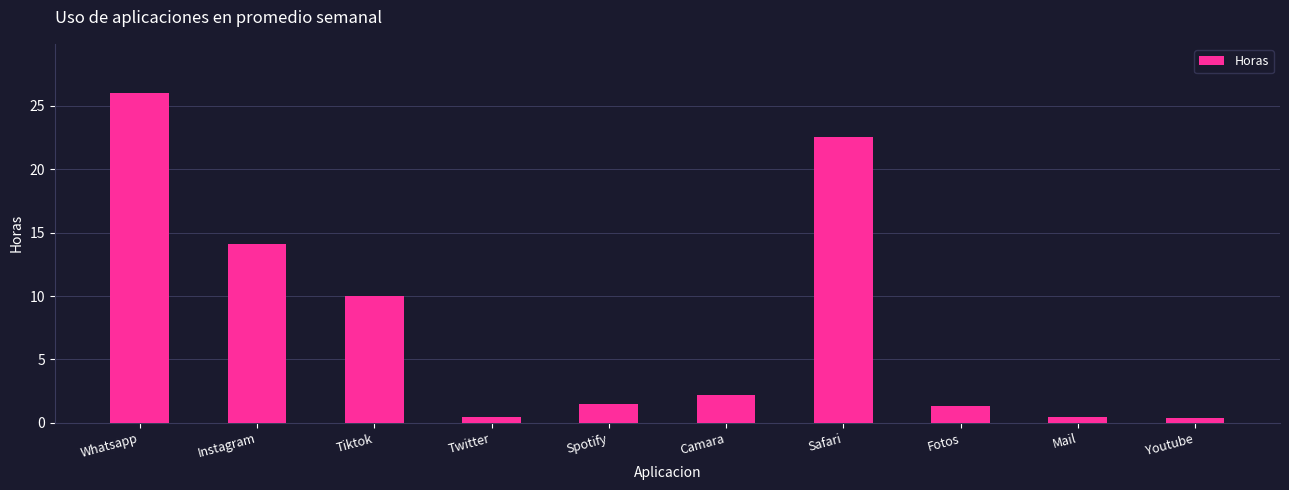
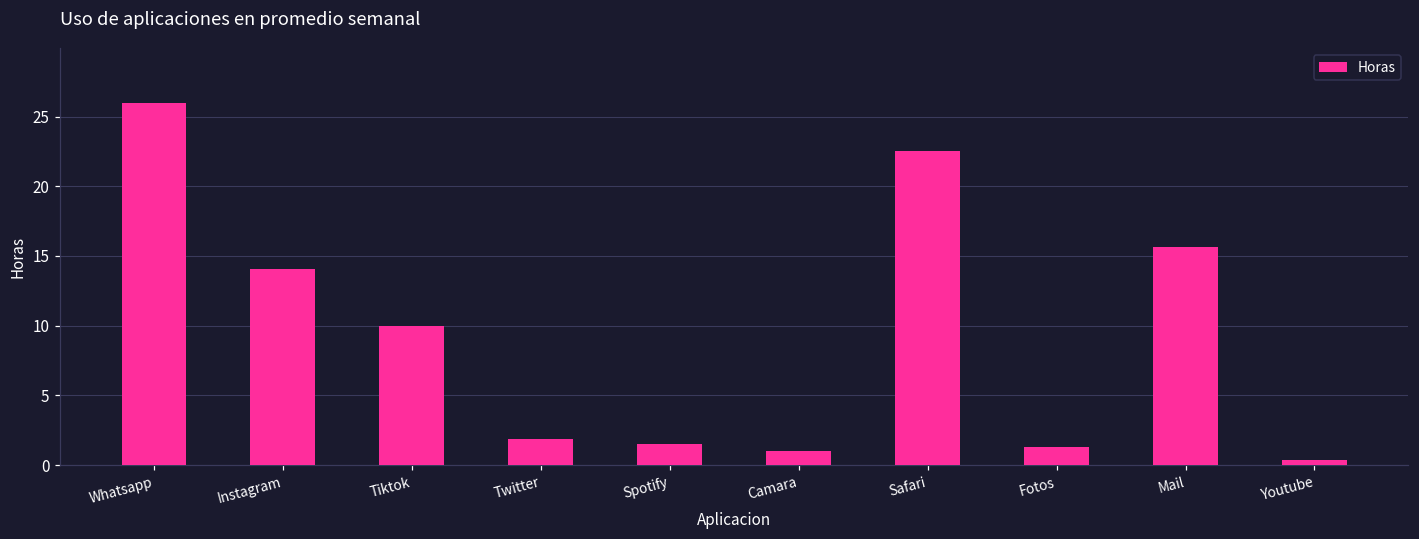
Twitter: 0.5 -> 1.9
Camara: 2.2 -> 1.0
Mail: 0.5 -> 15.6
